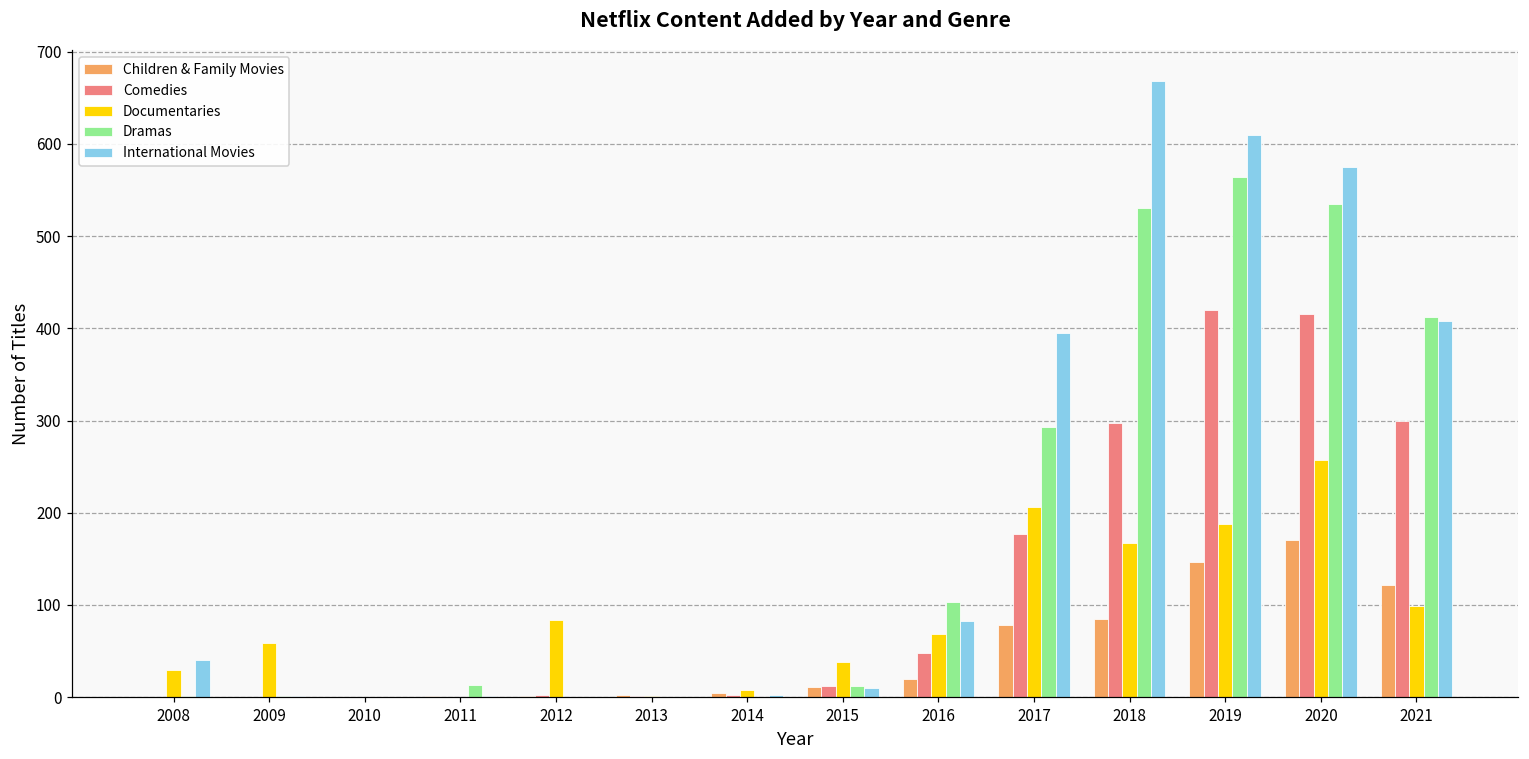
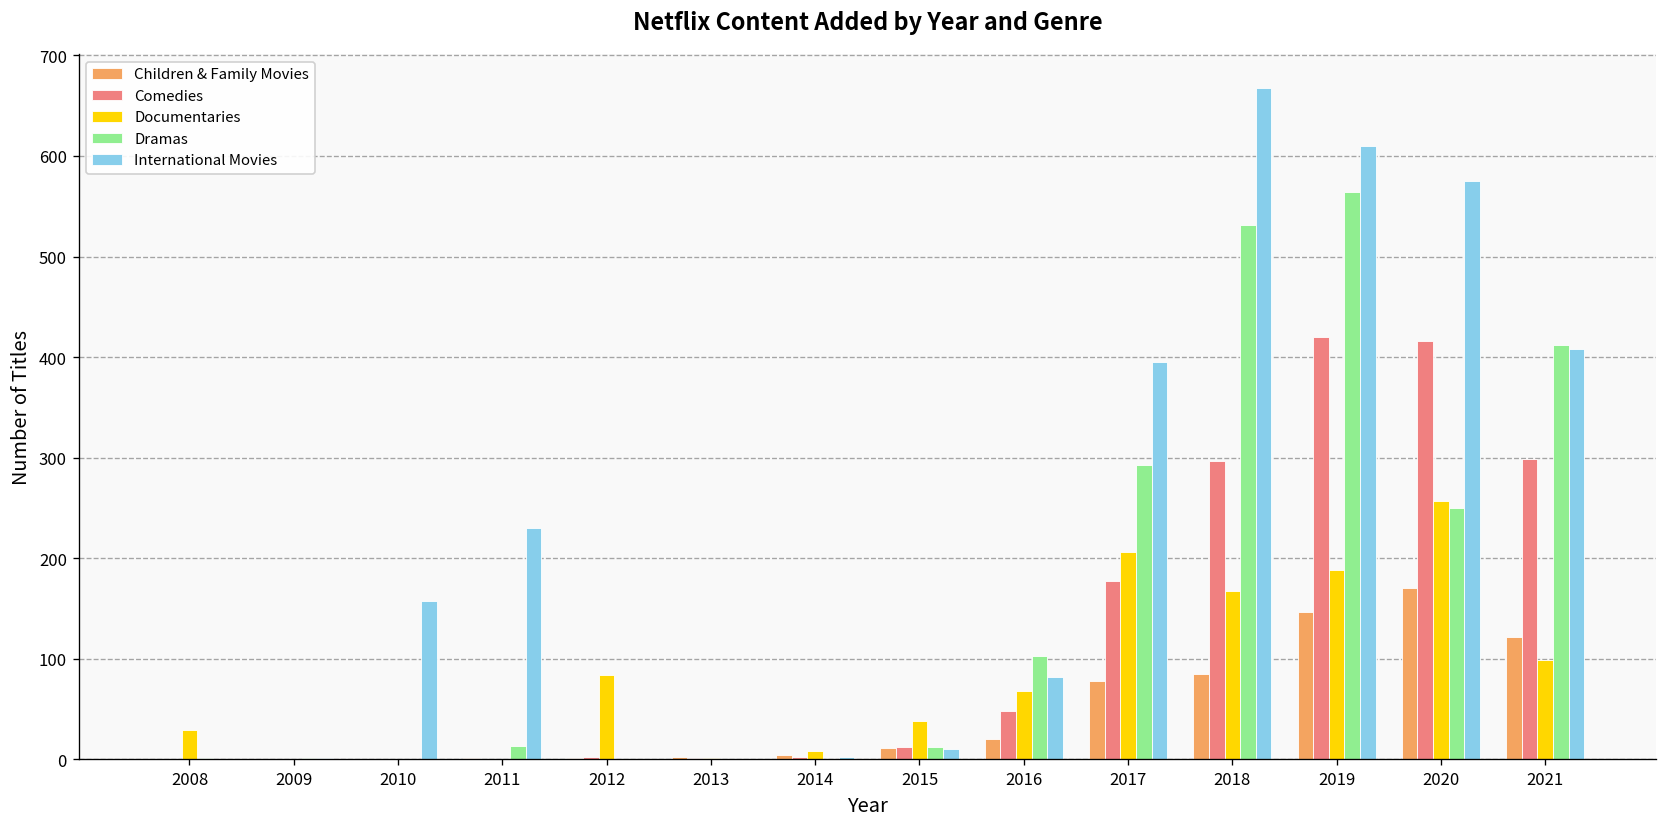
International Movies, 2008: 40 -> 0
Documentaries, 2009: 60 -> 0
International Movies, 2010: 0 -> 160
International Movies, 2011: 0 -> 230
Dramas, 2020: 540 -> 250
